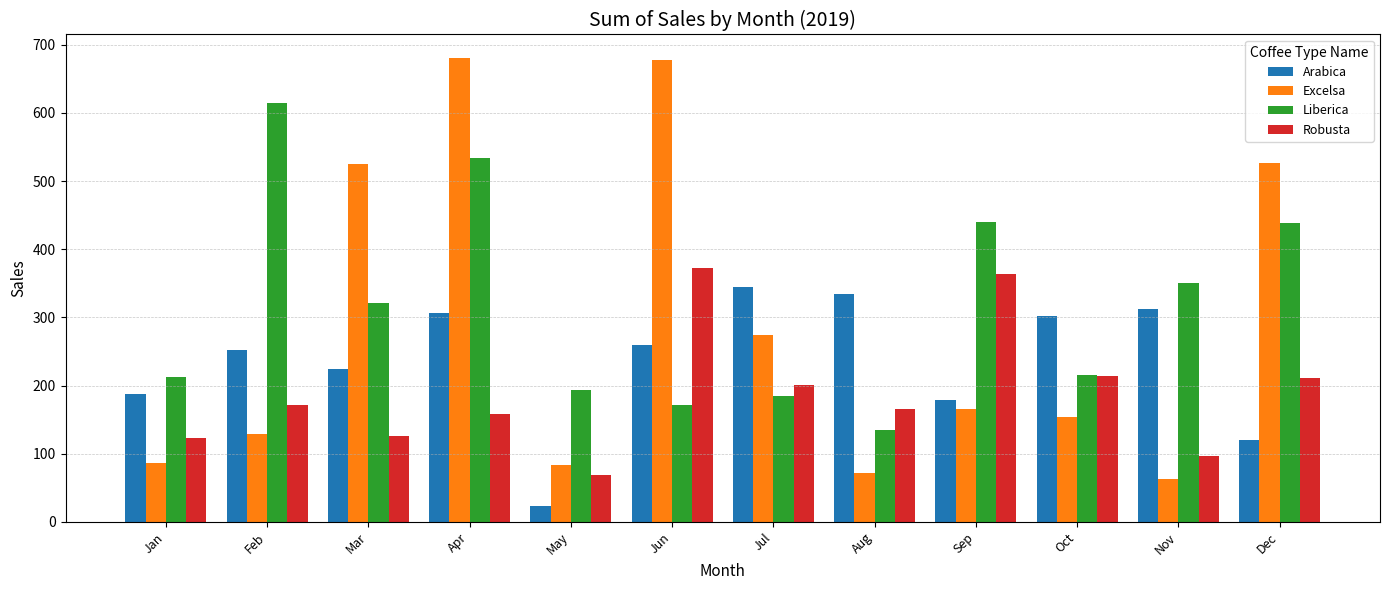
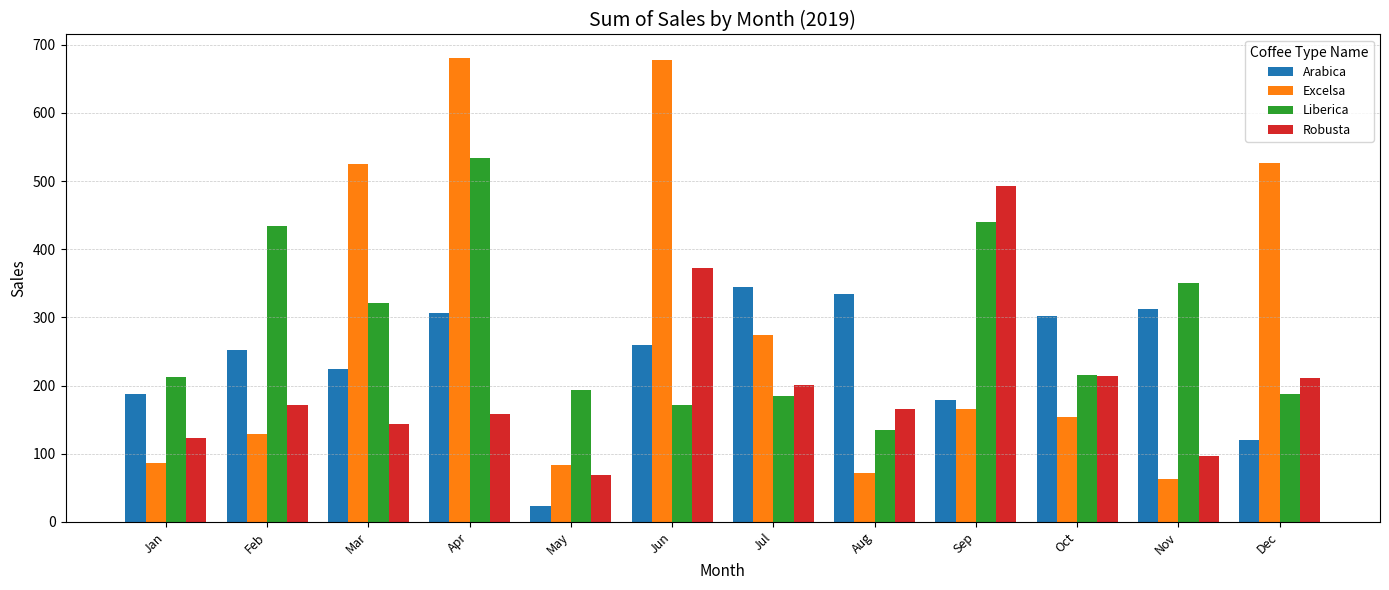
Liberica, Feb: 610 -> 430
Robusta, Mar: 130 -> 140
Robusta, Sep: 360 -> 490
Liberica, Dec: 440 -> 190
